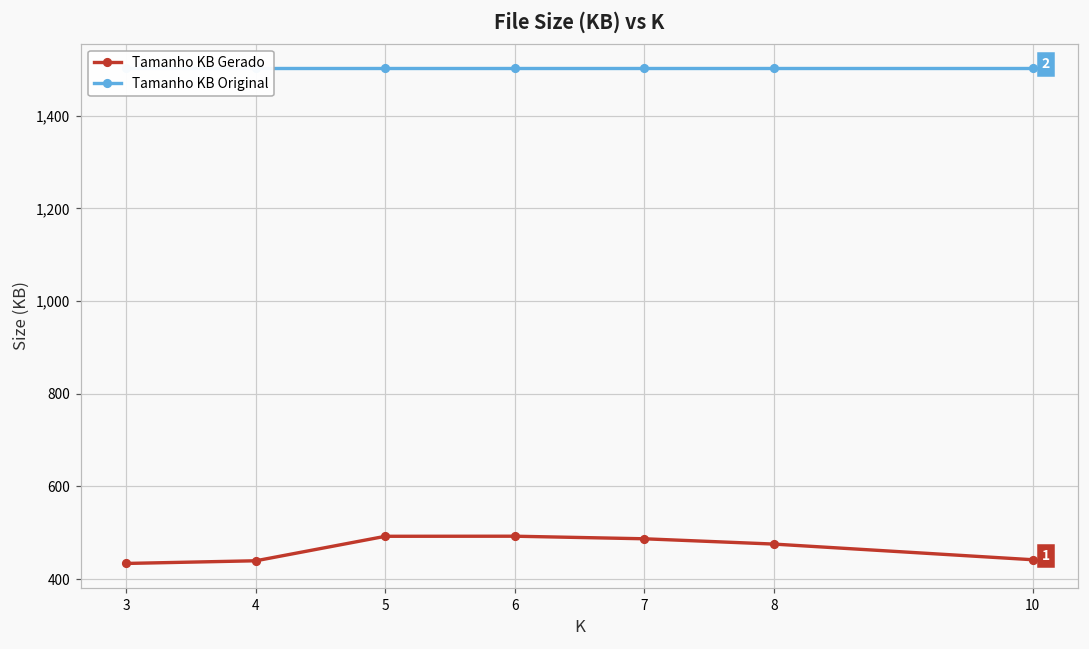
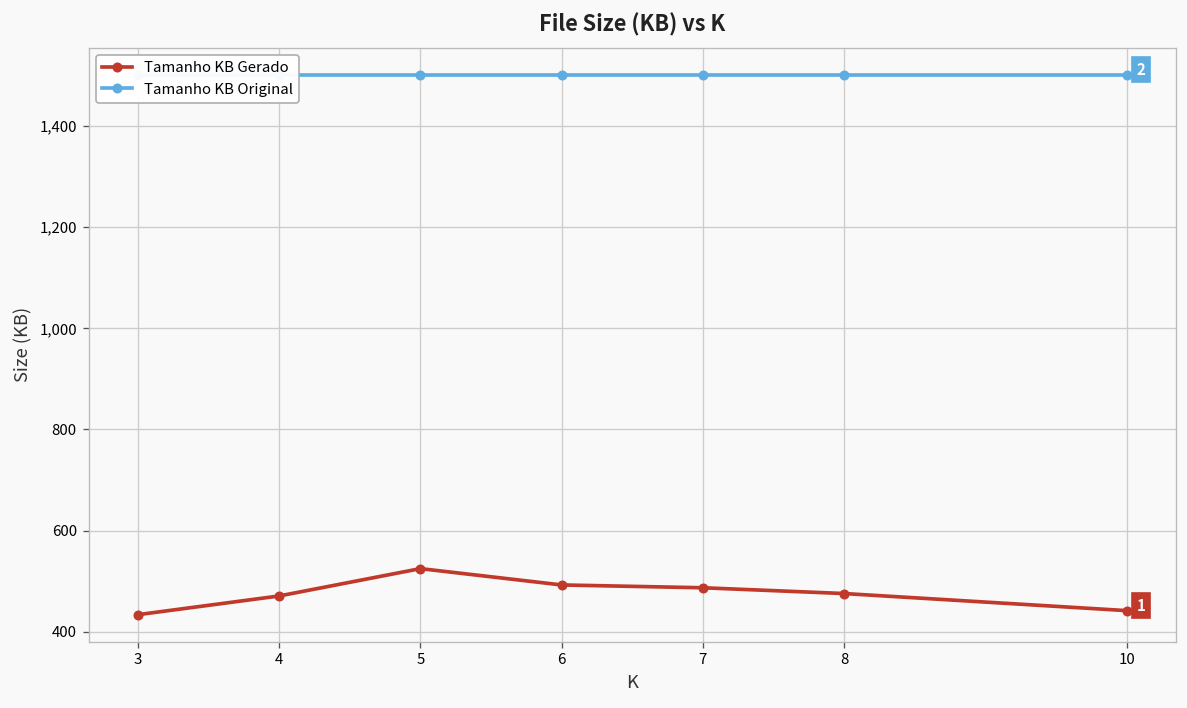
Tamanho KB Gerado, 4: 440 -> 470
Tamanho KB Gerado, 5: 490 -> 520
